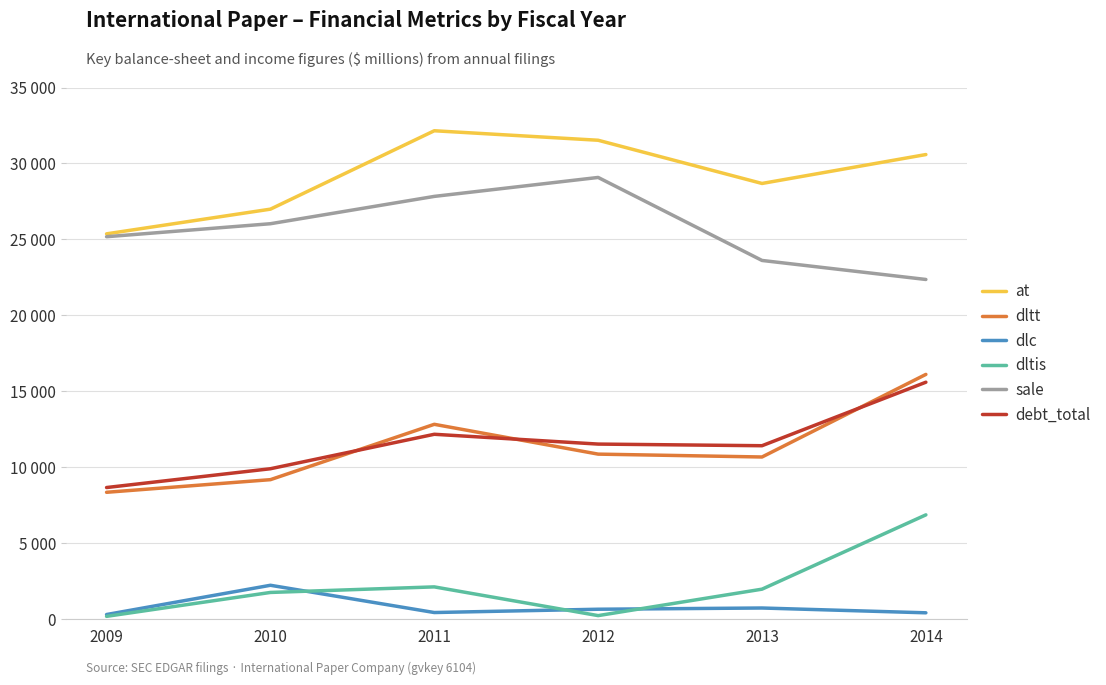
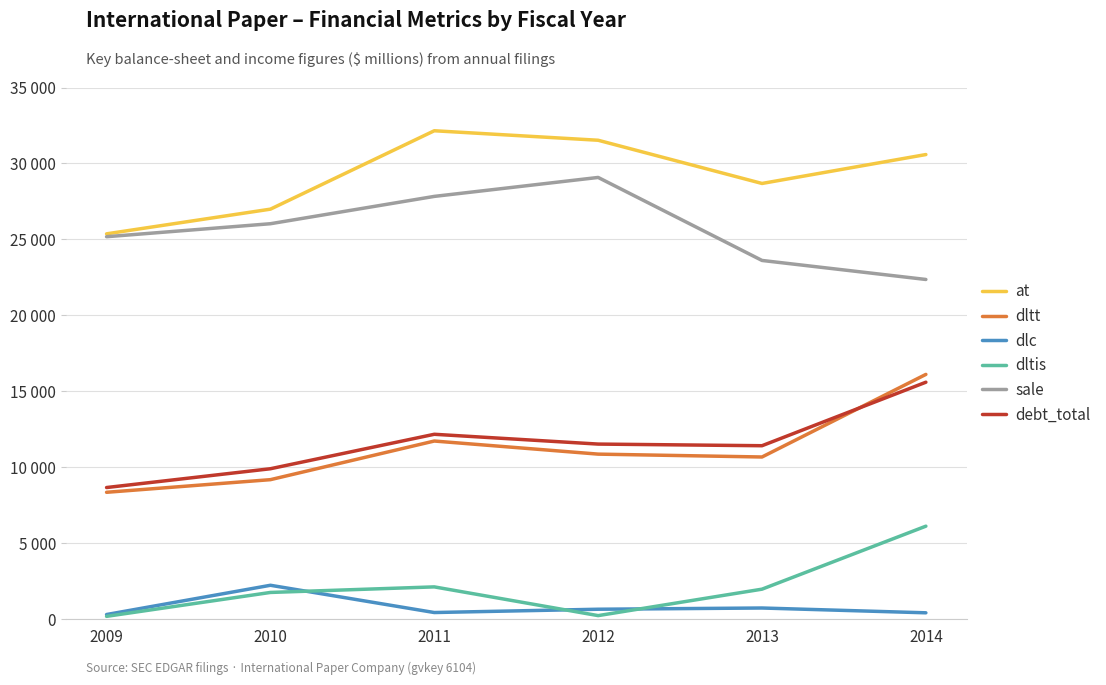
dltt, 2011: 12800 -> 11700
dltis, 2014: 6900 -> 6100
